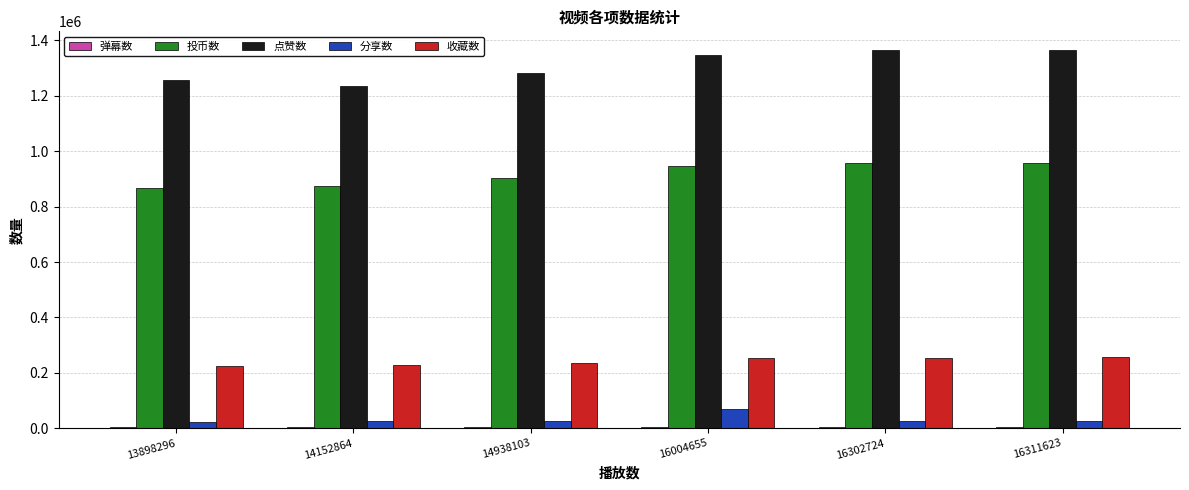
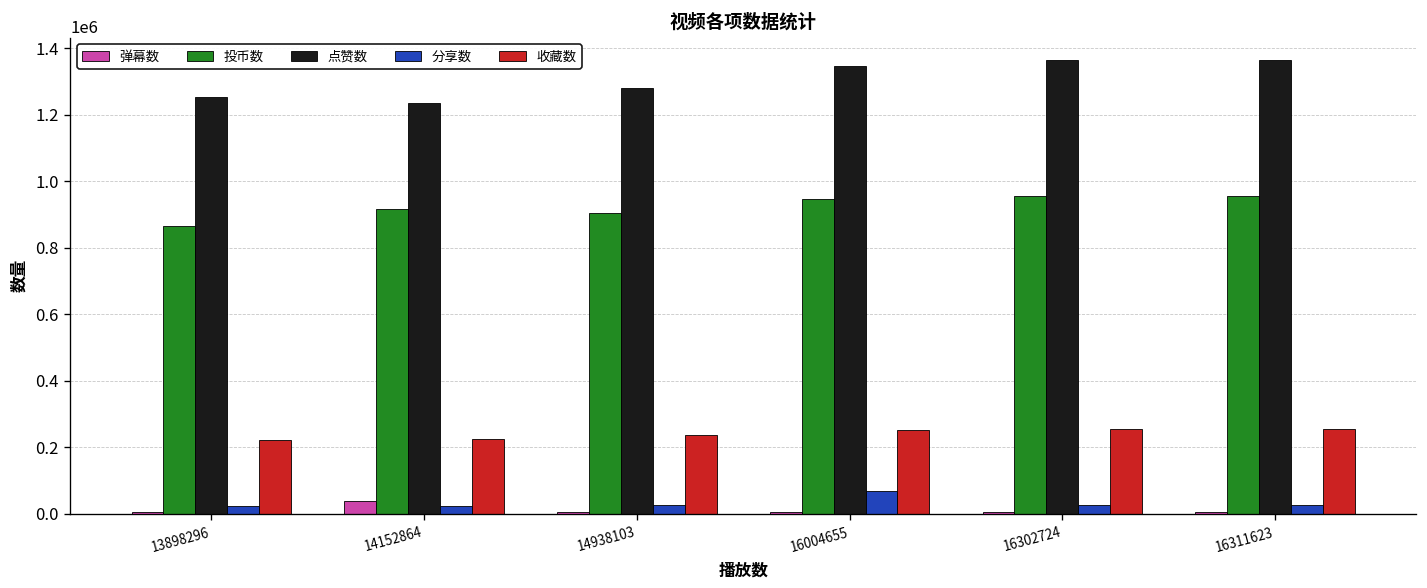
弹幕数, 14152864: 10000 -> 40000
投币数, 14152864: 880000 -> 920000
